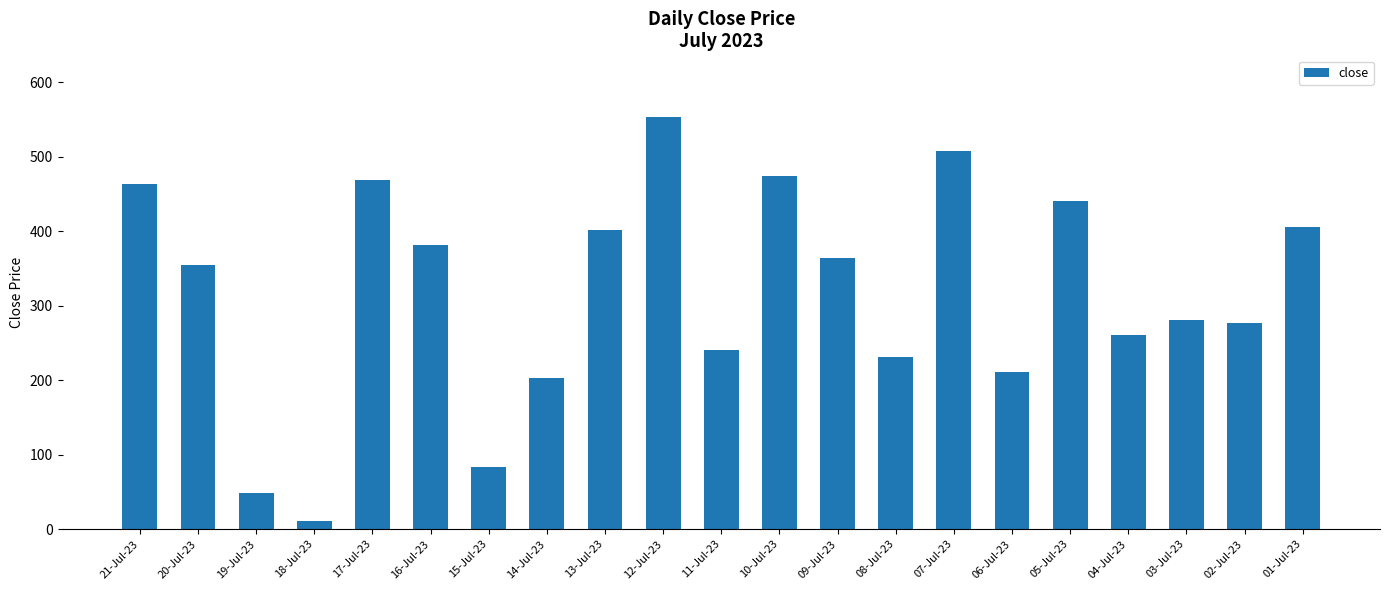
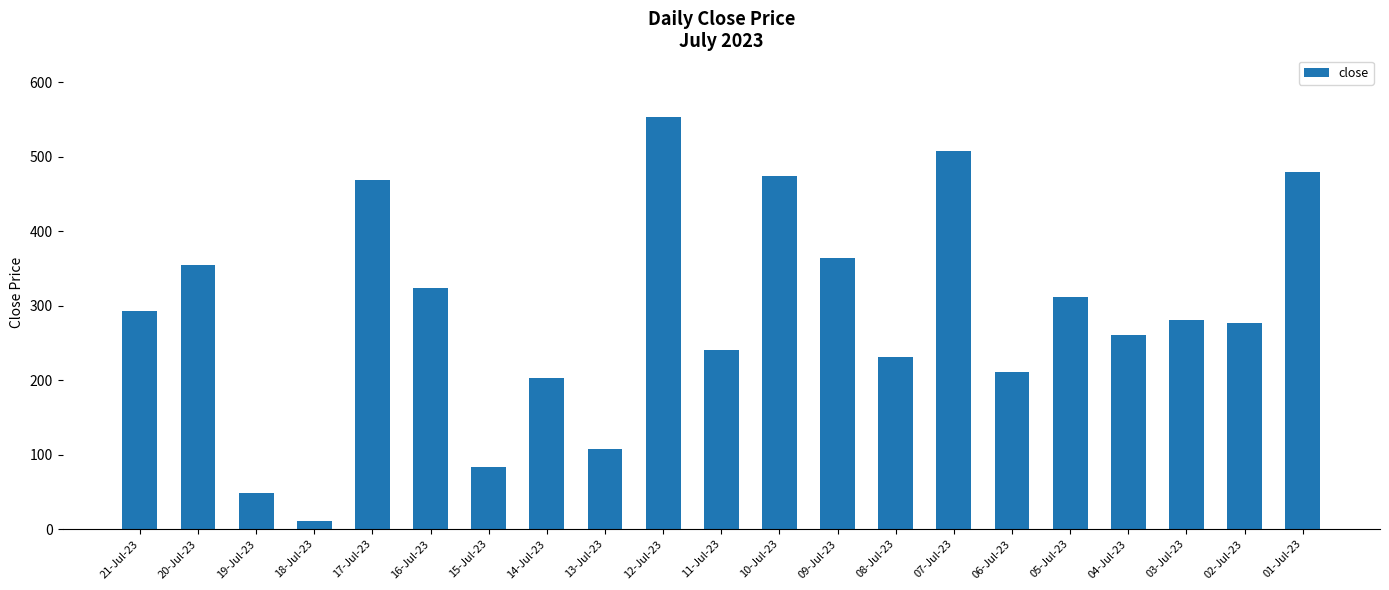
21-Jul-23: 460 -> 290
16-Jul-23: 380 -> 320
13-Jul-23: 400 -> 110
05-Jul-23: 440 -> 310
01-Jul-23: 410 -> 480
